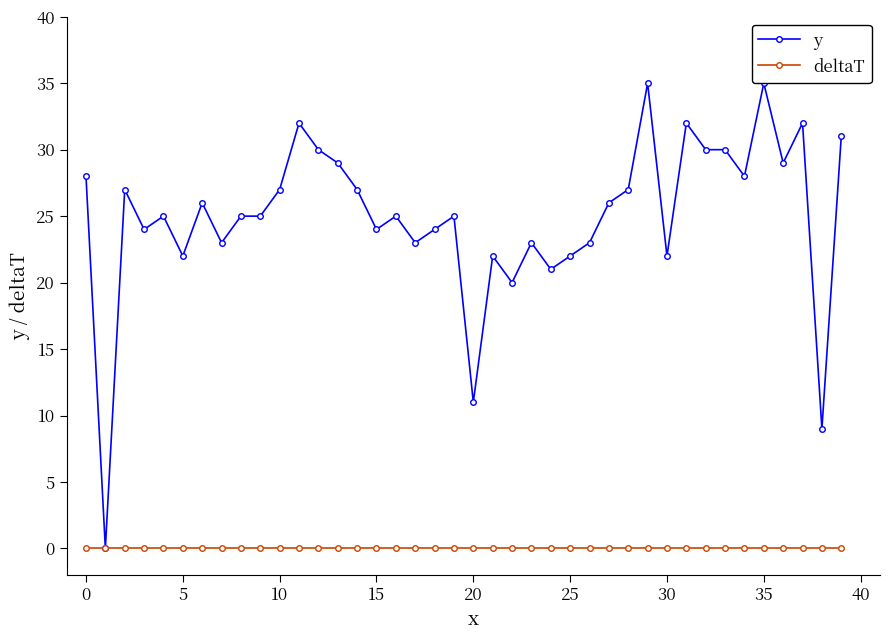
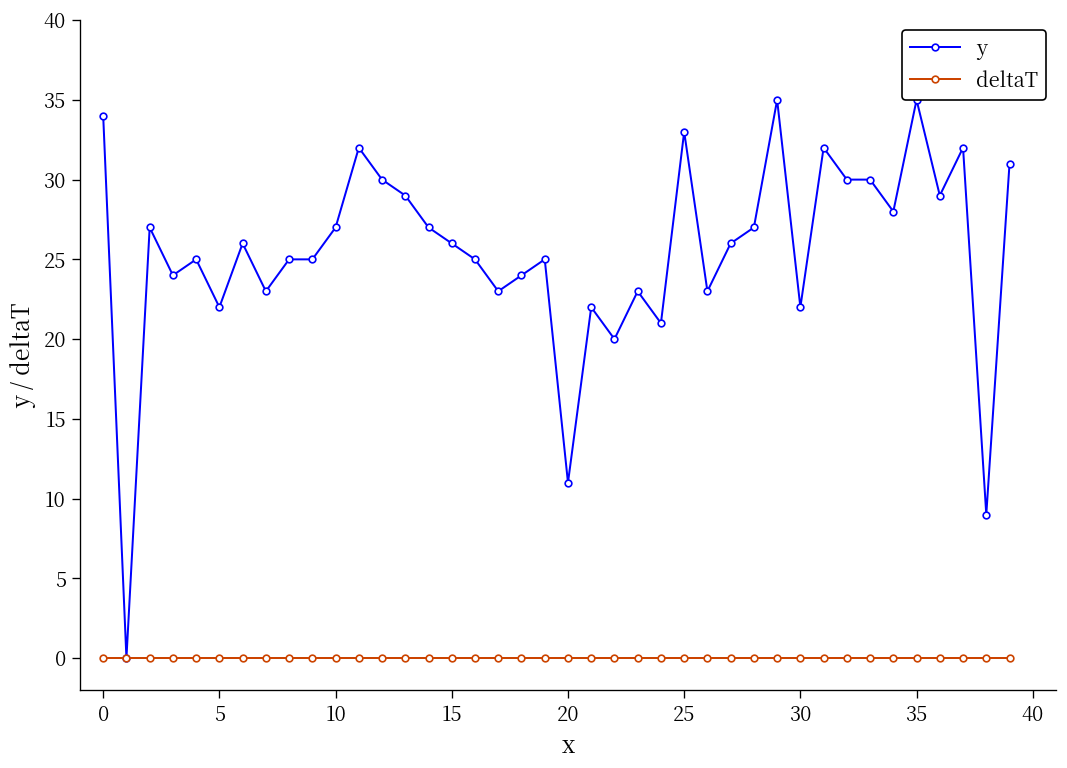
y, 0: 28 -> 34
y, 15: 24 -> 26
y, 25: 22 -> 33
